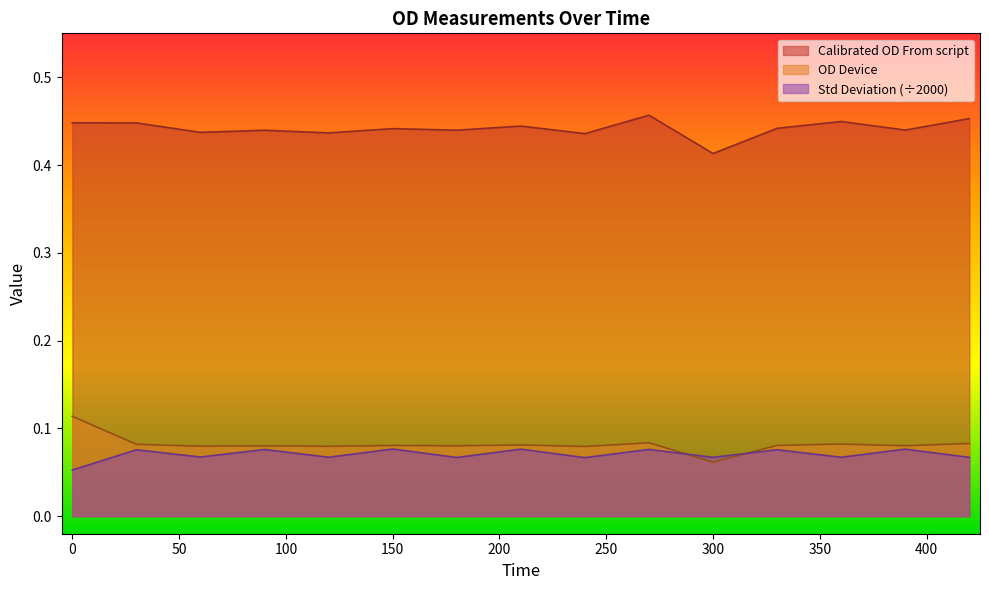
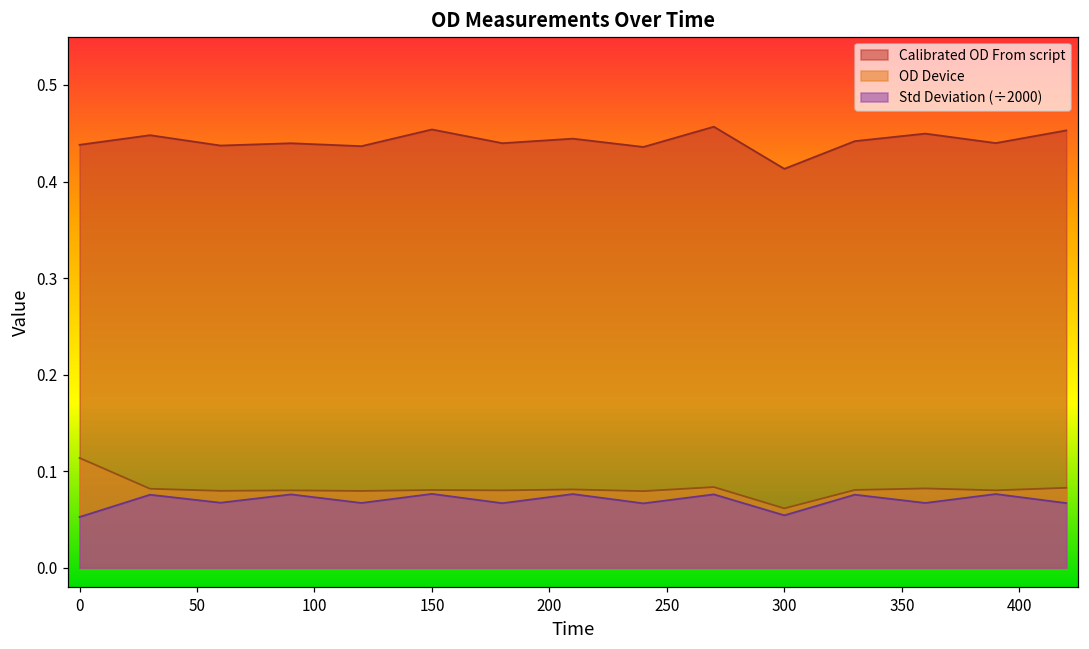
Calibrated OD From script, 0: 0.45 -> 0.44
Calibrated OD From script, 150: 0.44 -> 0.45
Std Deviation (÷2000), 300: 0.07 -> 0.05
